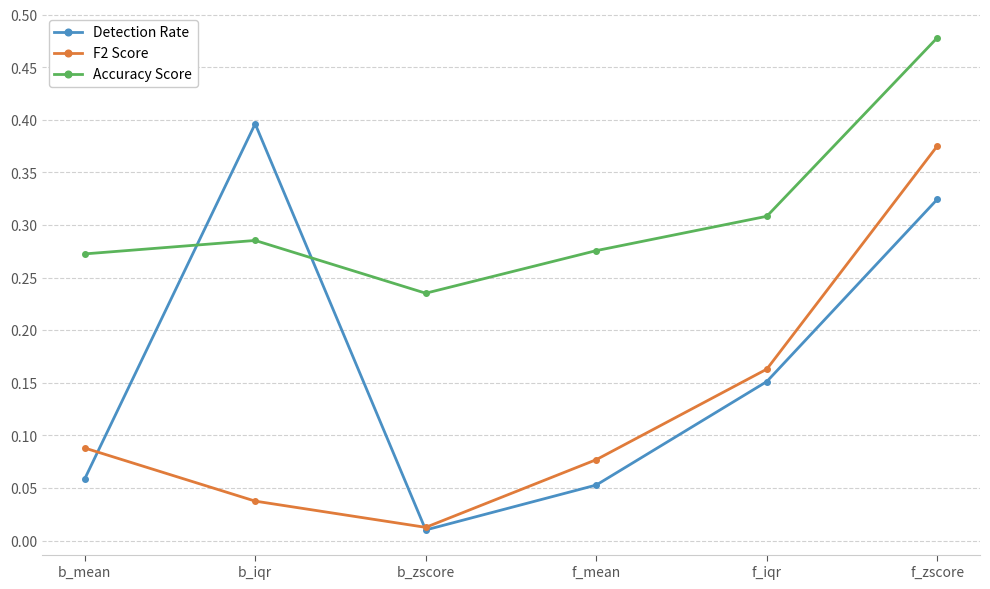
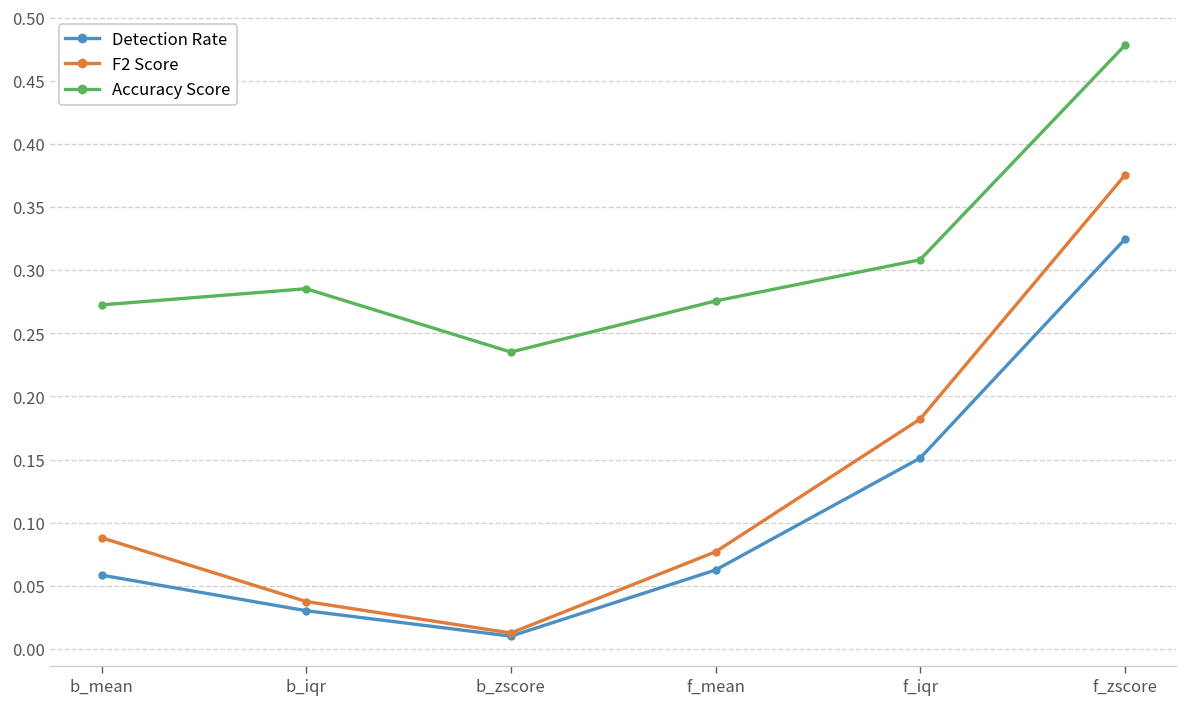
Detection Rate, b_iqr: 0.396 -> 0.030
Detection Rate, f_mean: 0.053 -> 0.063
F2 Score, f_iqr: 0.163 -> 0.182
